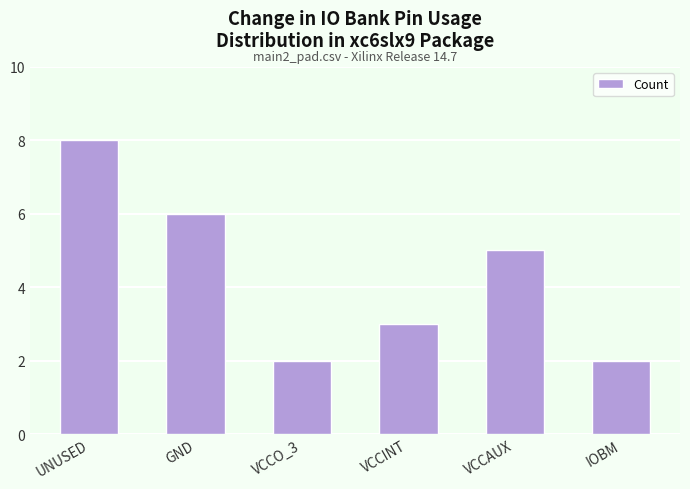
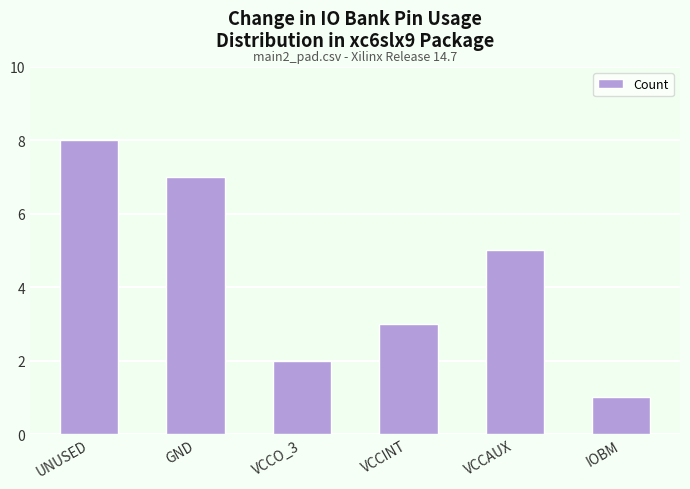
GND: 6 -> 7
IOBM: 2 -> 1
